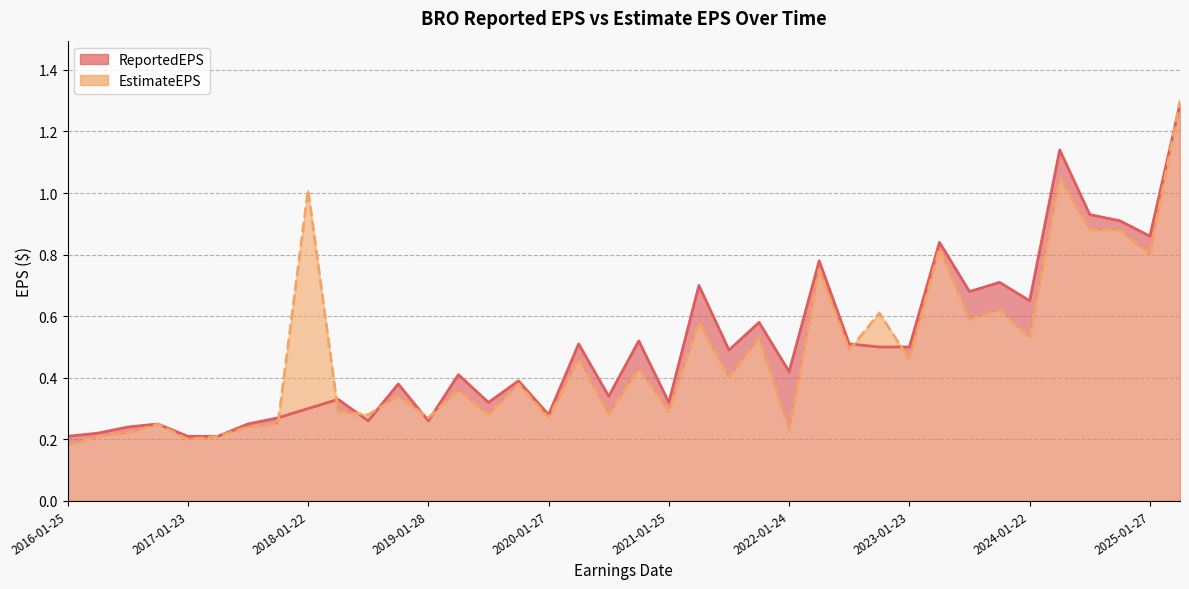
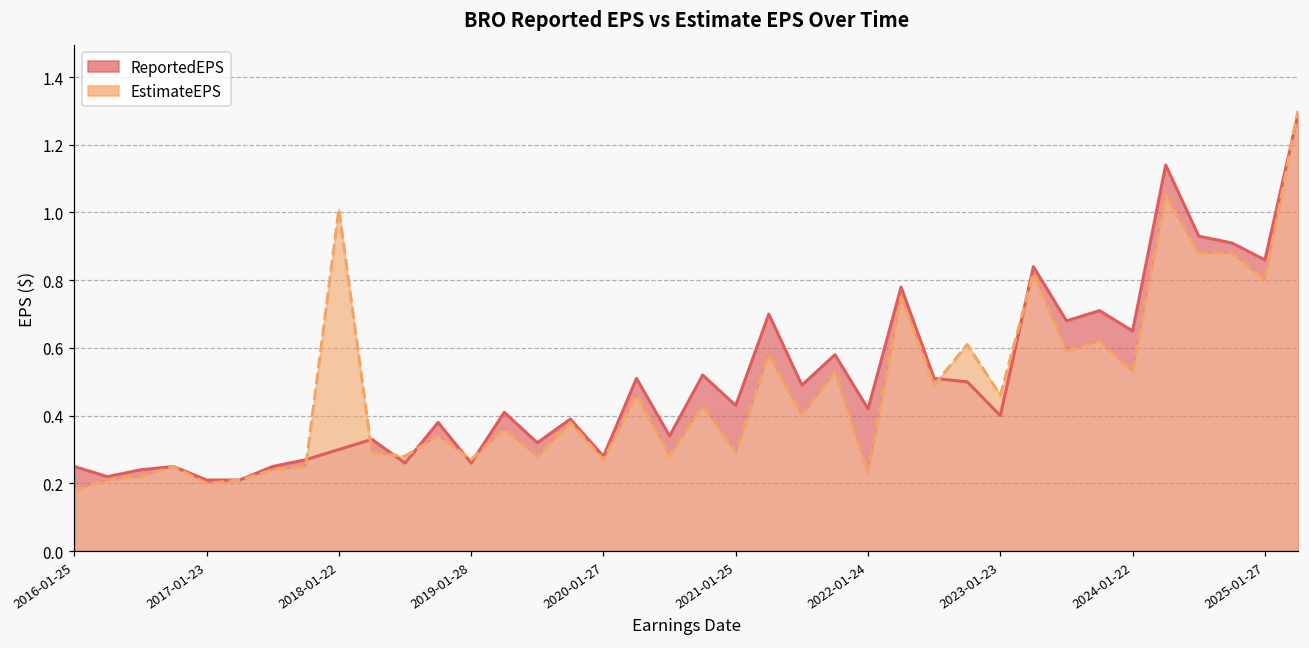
ReportedEPS, 2016-01-25: 0.21 -> 0.25
ReportedEPS, 2021-01-25: 0.32 -> 0.43
ReportedEPS, 2023-01-23: 0.5 -> 0.4
